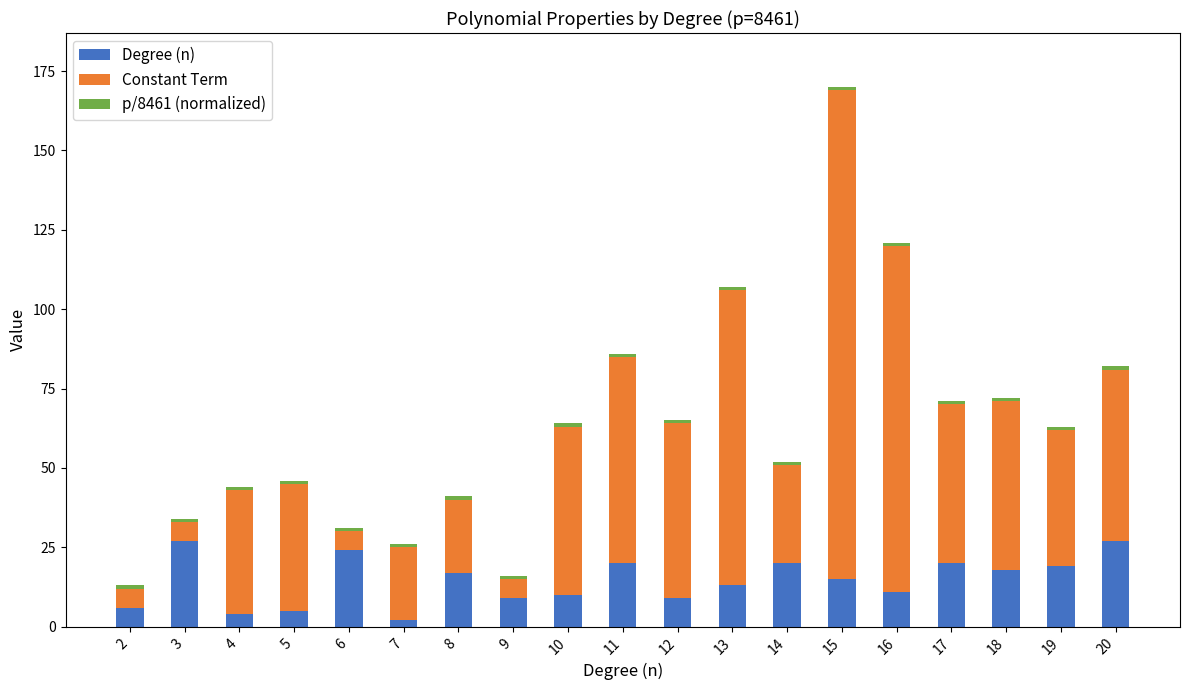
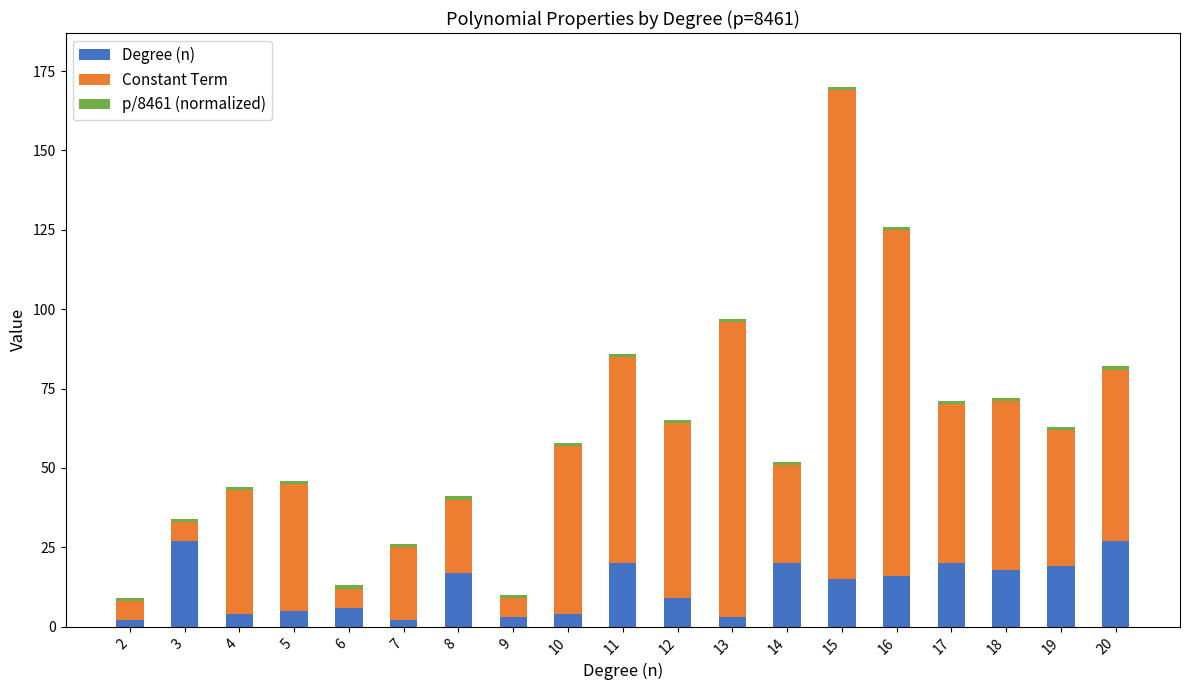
Degree (n), 2: 6 -> 2
Degree (n), 6: 24 -> 6
Degree (n), 9: 9 -> 3
Degree (n), 10: 10 -> 4
Degree (n), 13: 13 -> 3
Degree (n), 16: 11 -> 16
